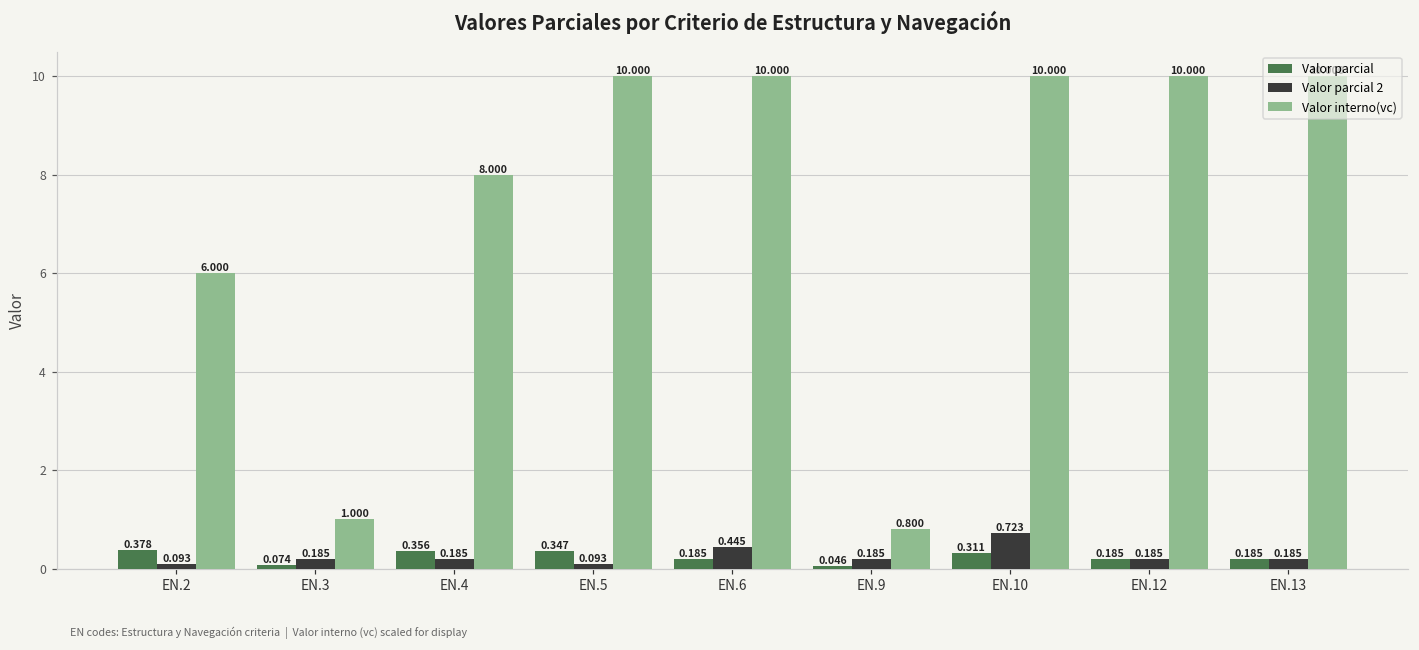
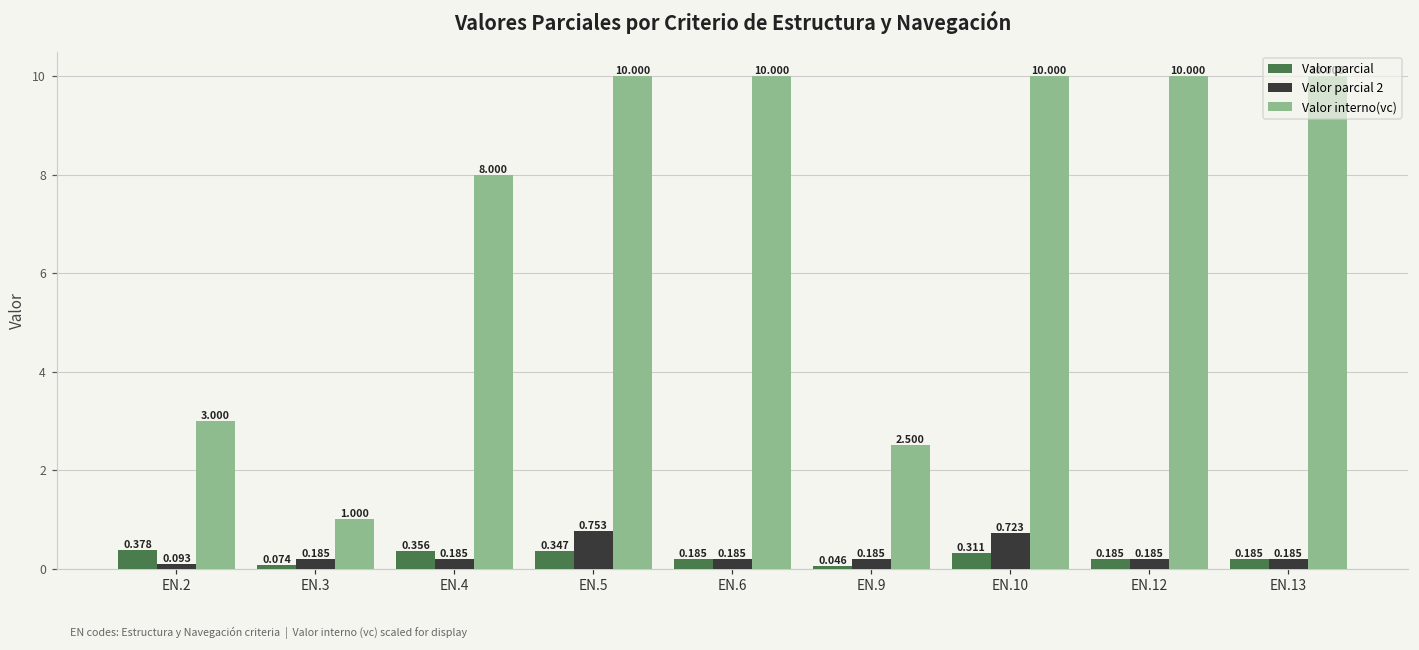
Valor interno(vc), EN.2: 6.000 -> 3.000
Valor parcial 2, EN.5: 0.093 -> 0.753
Valor parcial 2, EN.6: 0.445 -> 0.185
Valor interno(vc), EN.9: 0.800 -> 2.500
